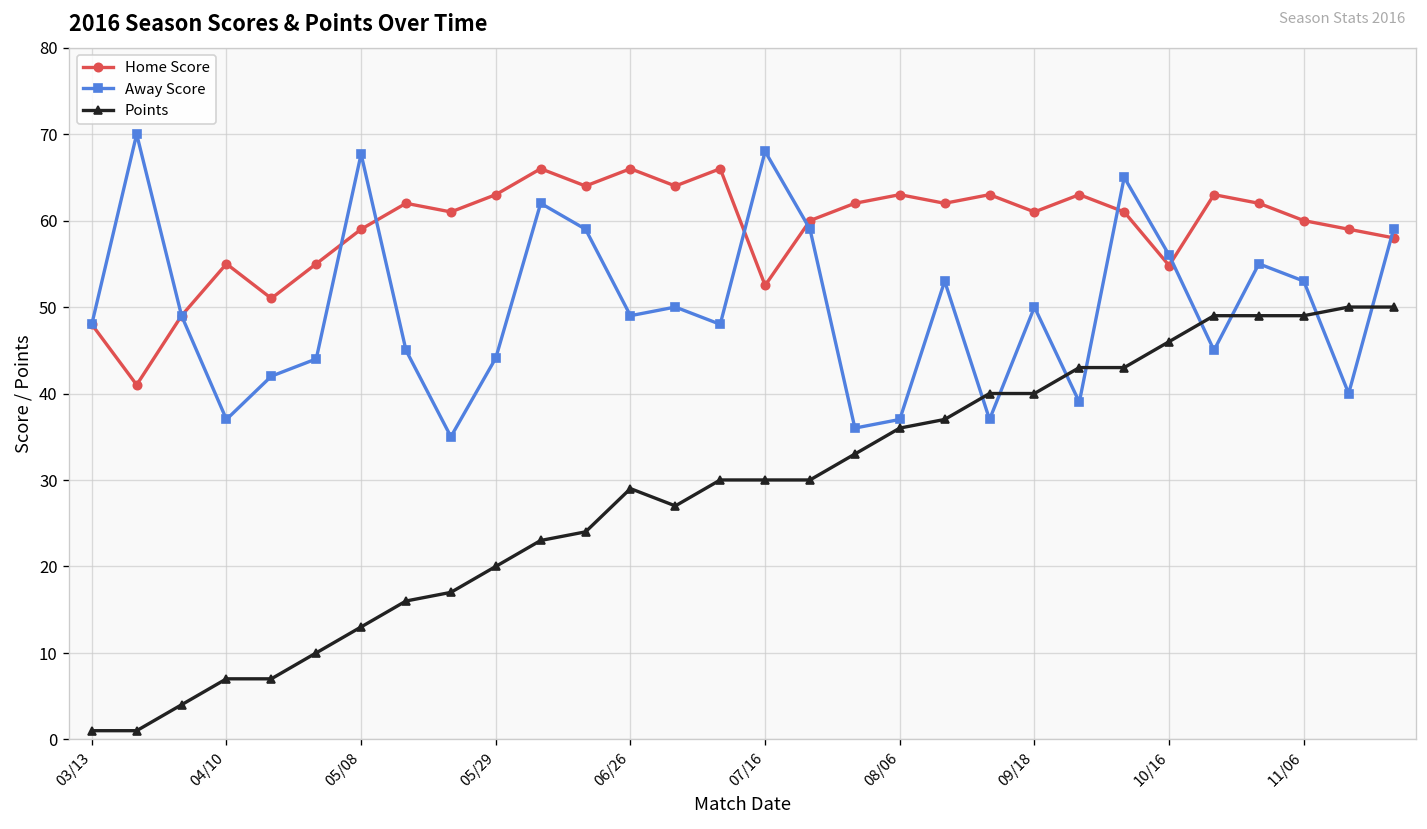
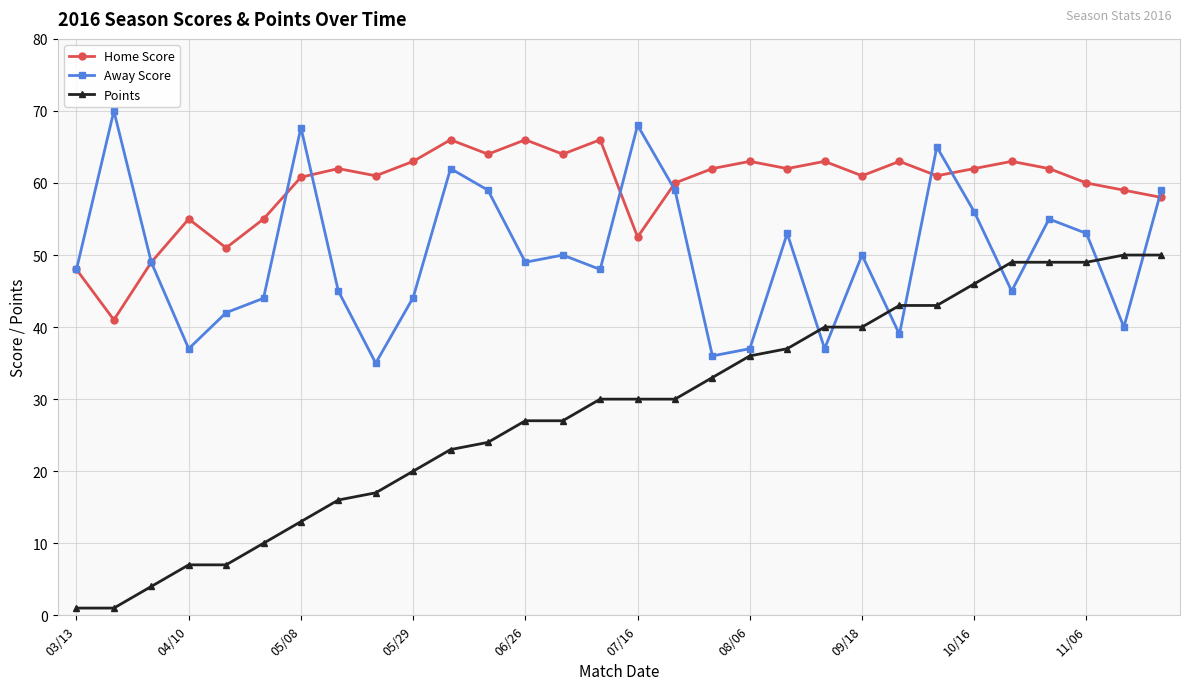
Home Score, 05/08: 59 -> 61
Points, 06/26: 29 -> 27
Home Score, 10/16: 55 -> 62
